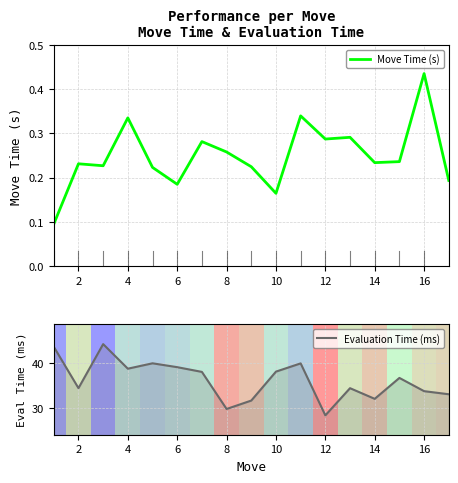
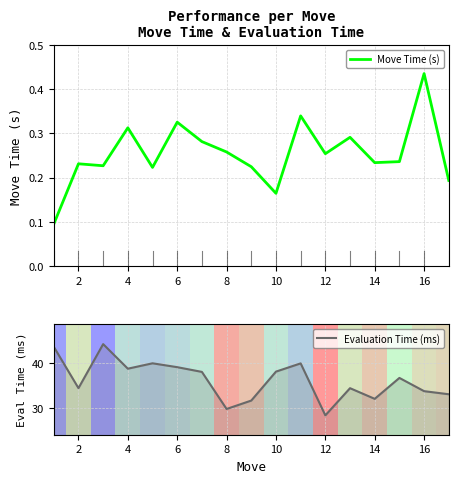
Performance per Move Move Time & Evaluation Time, 4: 0.34 -> 0.31
Performance per Move Move Time & Evaluation Time, 6: 0.18 -> 0.33
Performance per Move Move Time & Evaluation Time, 12: 0.29 -> 0.25
